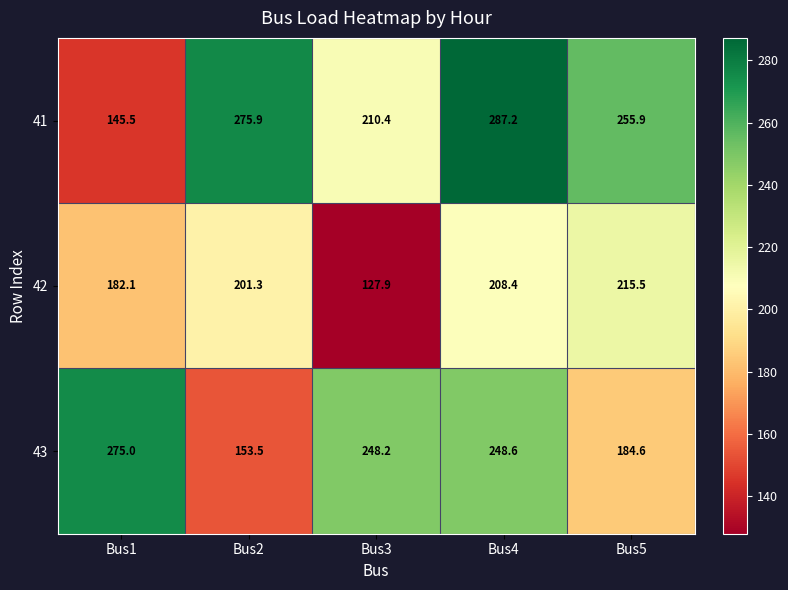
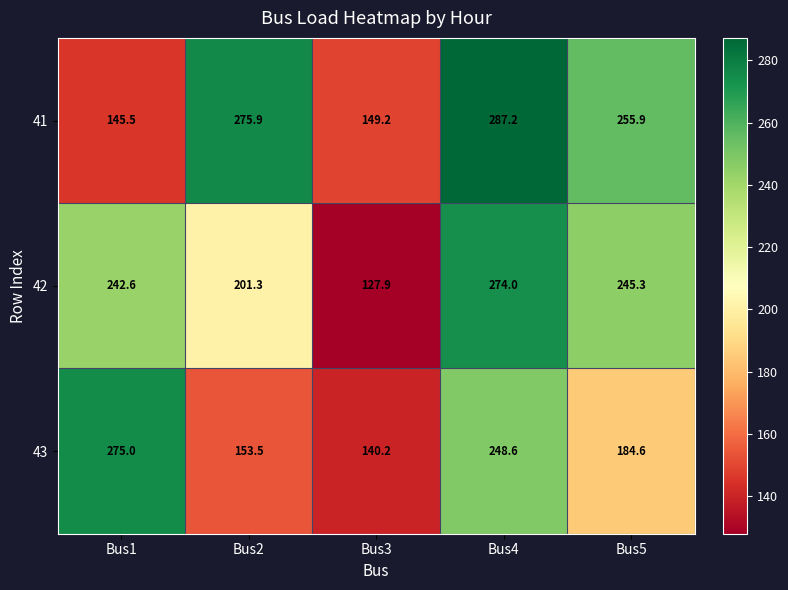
41, Bus3: 210.4 -> 149.2
42, Bus1: 182.1 -> 242.6
42, Bus4: 208.4 -> 274.0
42, Bus5: 215.5 -> 245.3
43, Bus3: 248.2 -> 140.2
